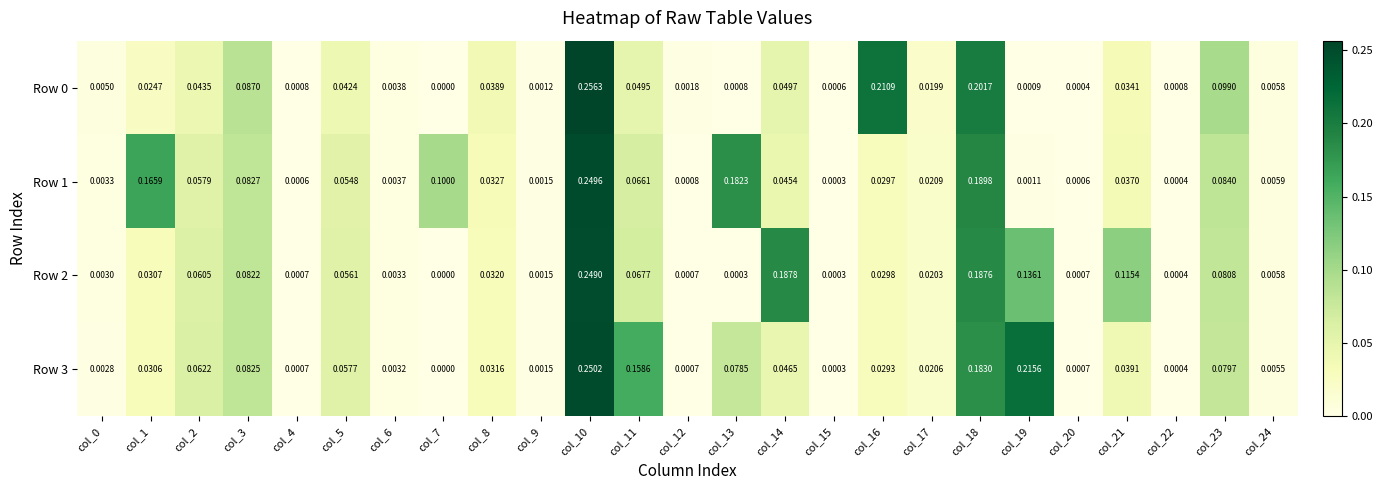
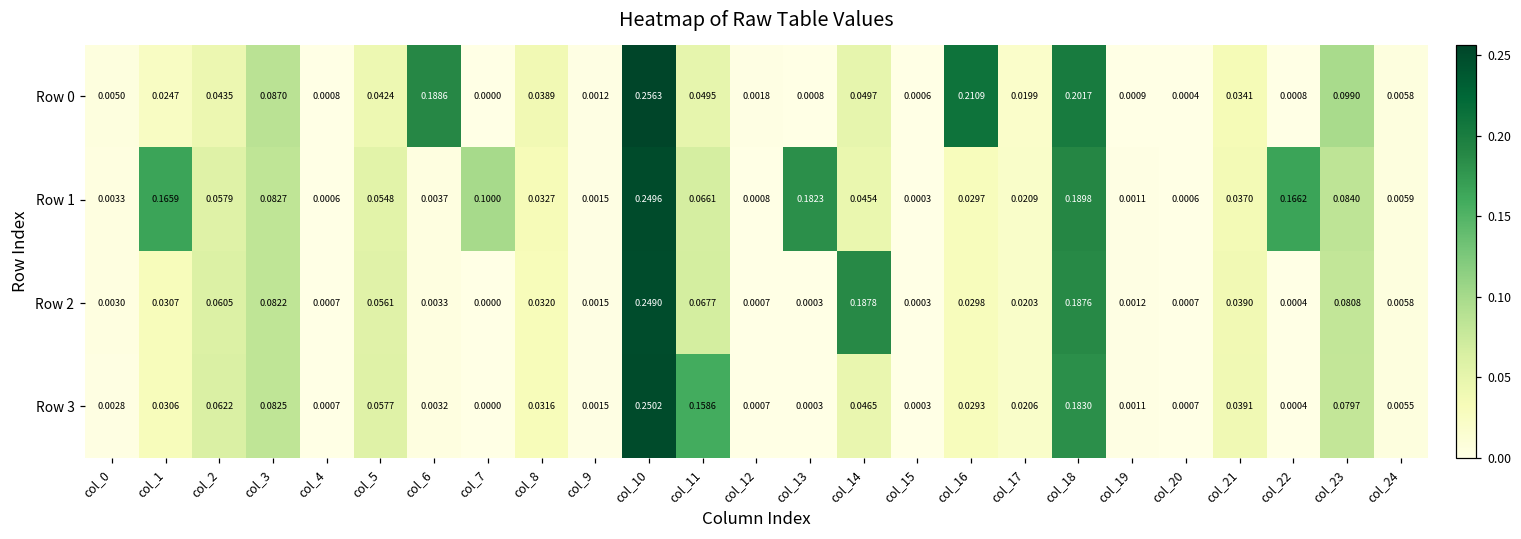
Row 0, col_6: 0.0038 -> 0.1886
Row 1, col_22: 0.0004 -> 0.1662
Row 2, col_19: 0.1361 -> 0.0012
Row 2, col_21: 0.1154 -> 0.0390
Row 3, col_13: 0.0785 -> 0.0003
Row 3, col_19: 0.2156 -> 0.0011
